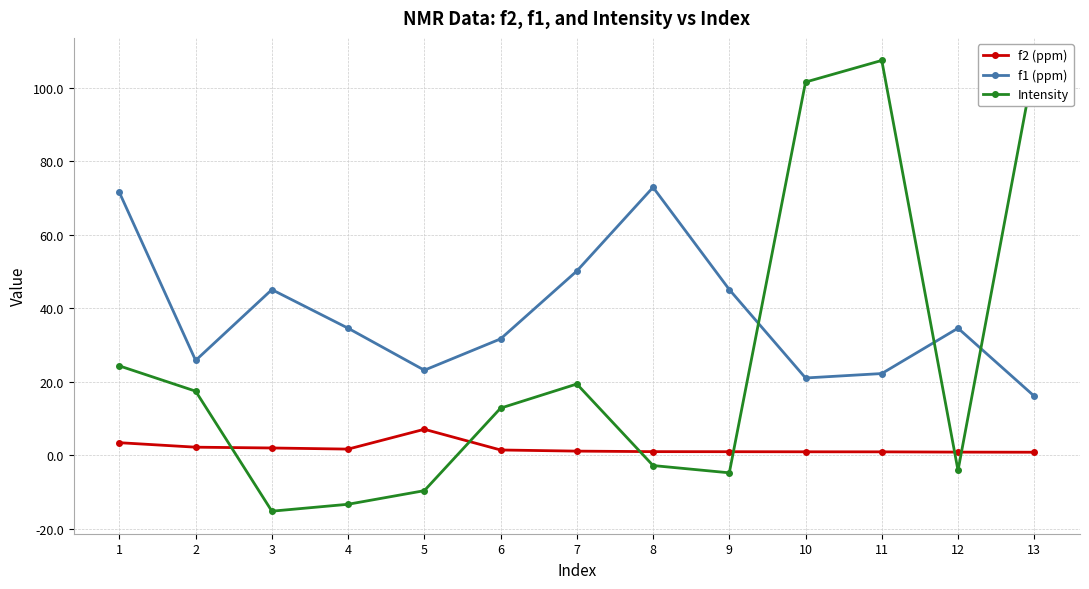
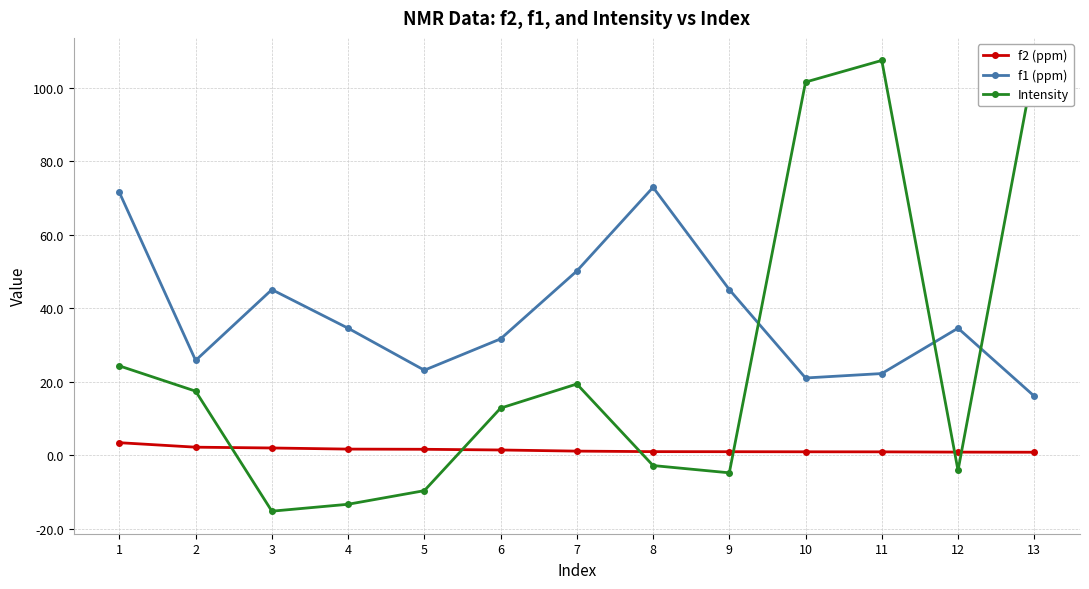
f2 (ppm), 5: 7 -> 2
